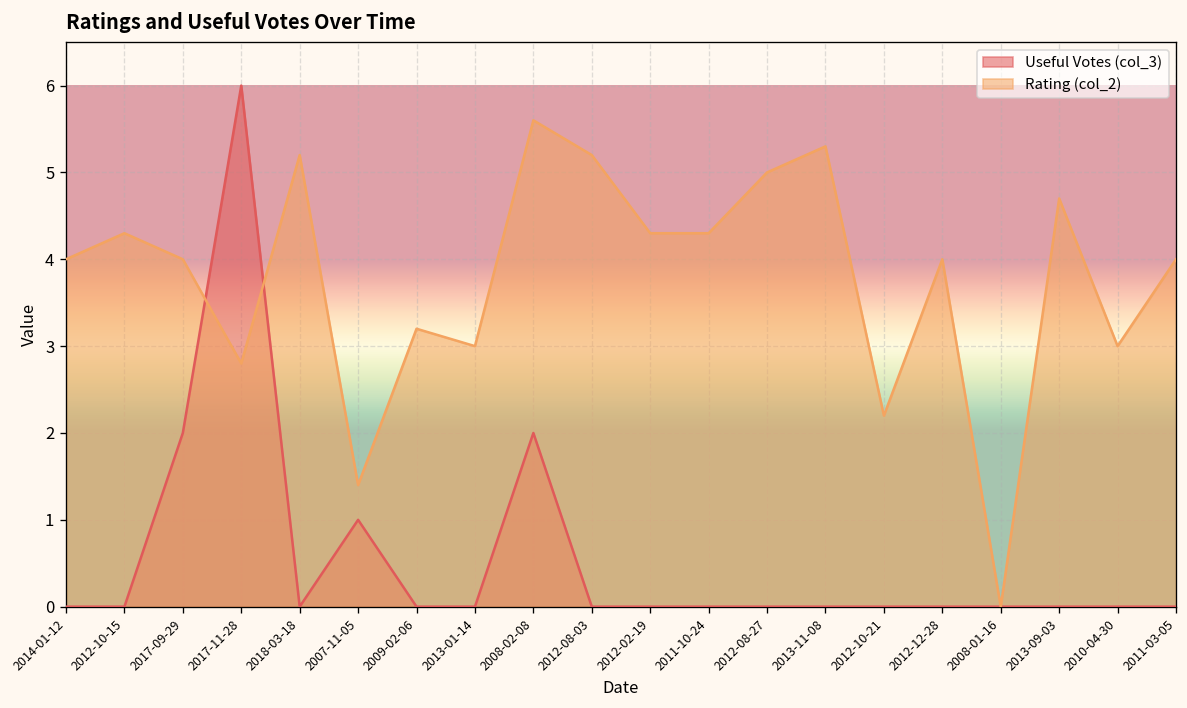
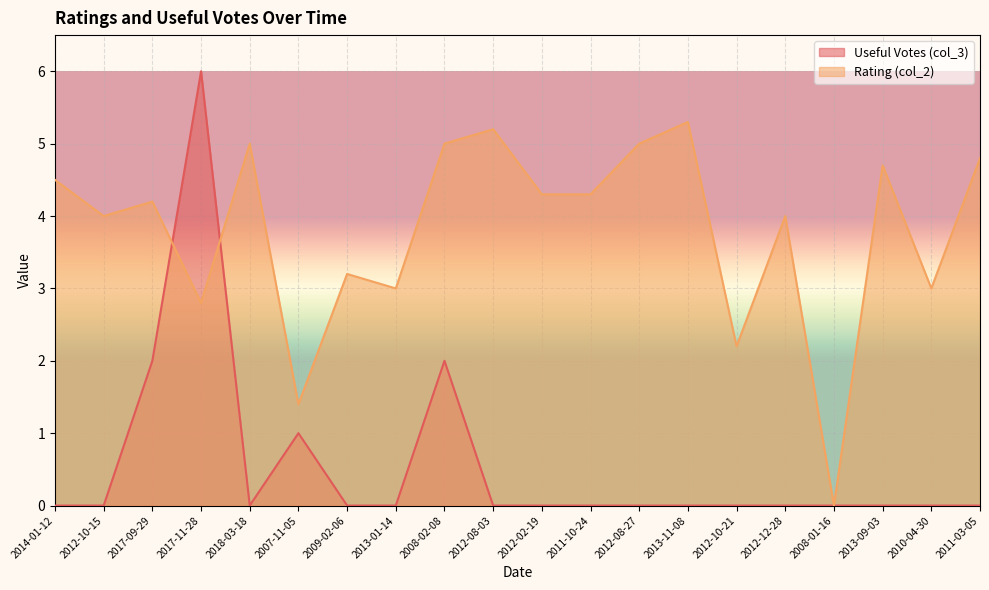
Rating (col_2), 2014-01-12: 4.0 -> 4.5
Rating (col_2), 2012-10-15: 4.3 -> 4.0
Rating (col_2), 2017-09-29: 4.0 -> 4.2
Rating (col_2), 2018-03-18: 5.2 -> 5.0
Rating (col_2), 2008-02-08: 5.6 -> 5.0
Rating (col_2), 2011-03-05: 4.0 -> 4.8
